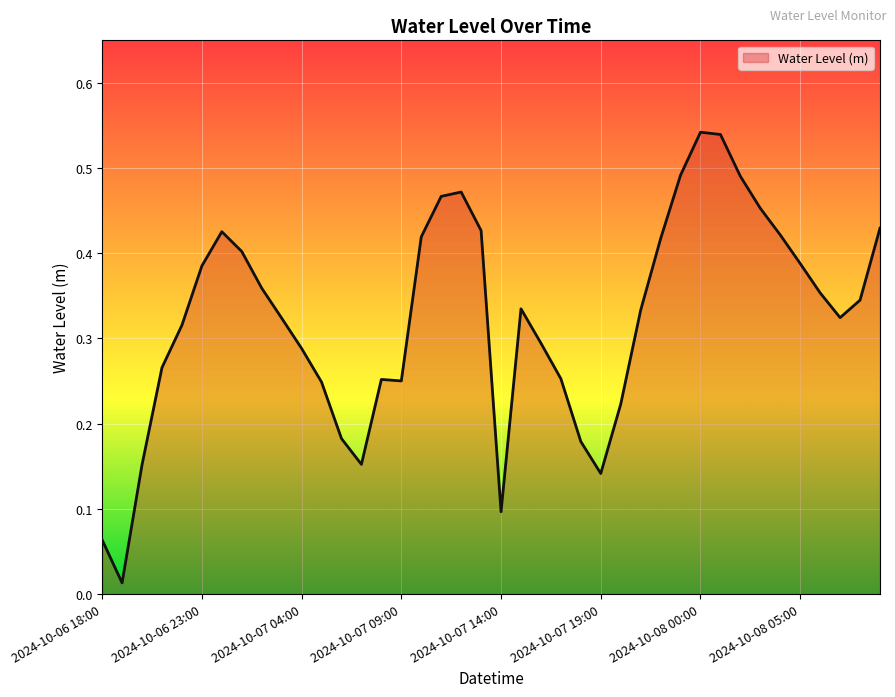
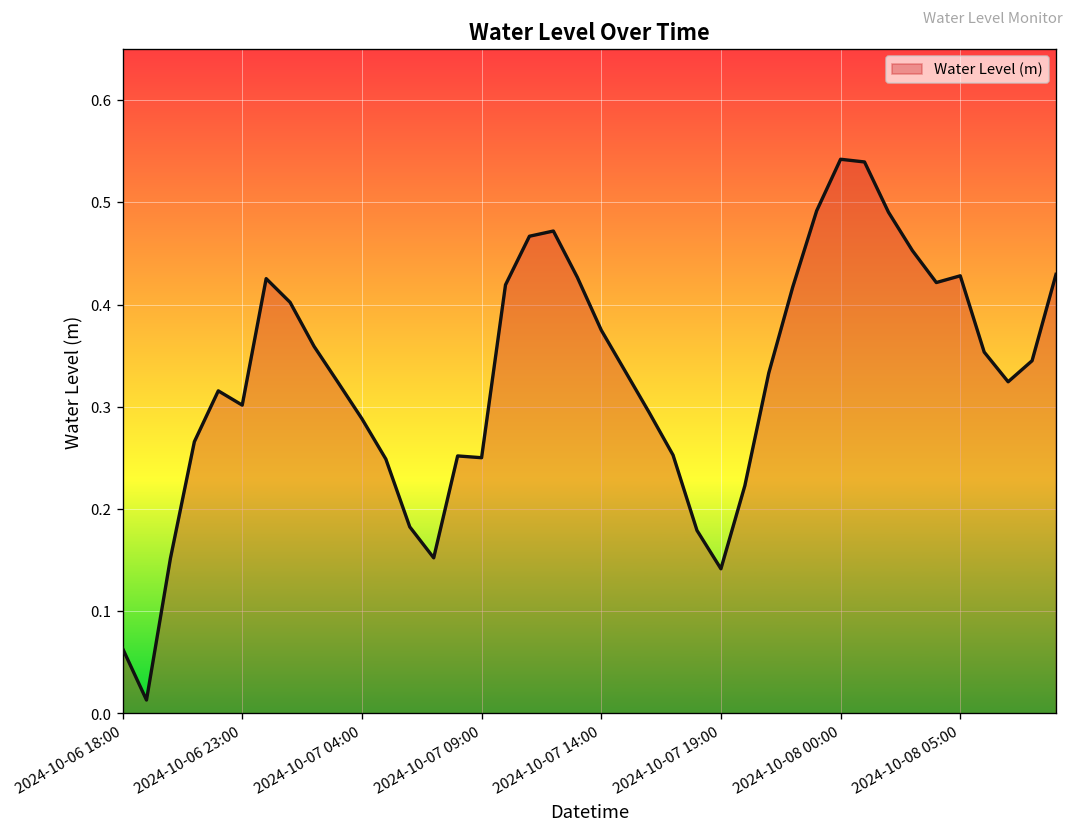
2024-10-06 23:00: 0.39 -> 0.30
2024-10-07 14:00: 0.10 -> 0.38
2024-10-08 05:00: 0.39 -> 0.43
